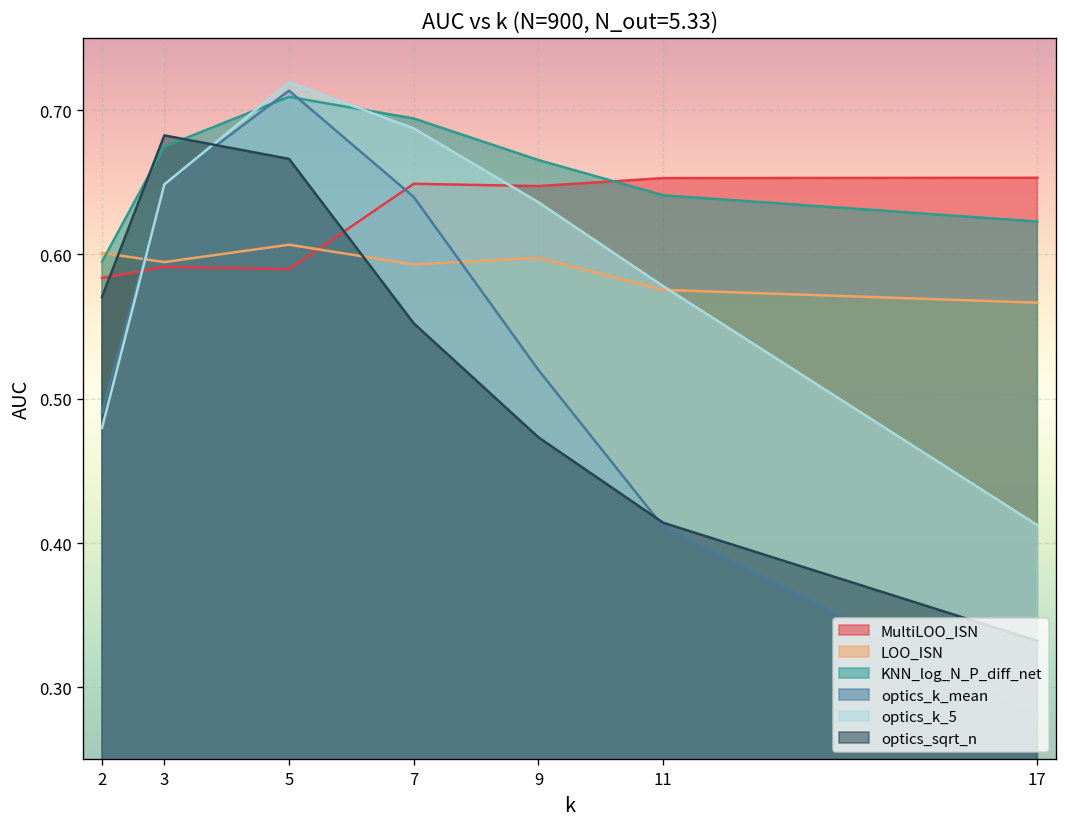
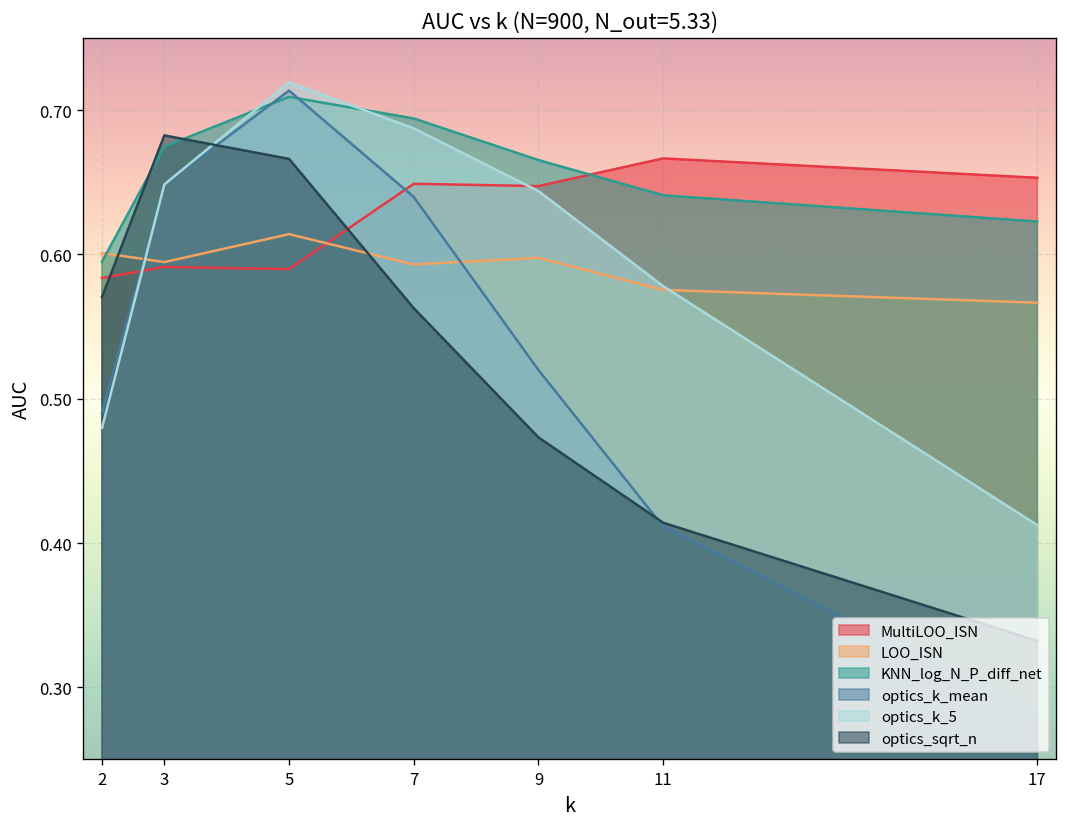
LOO_ISN, 5: 0.607 -> 0.614
optics_sqrt_n, 7: 0.552 -> 0.563
optics_k_5, 9: 0.636 -> 0.644
MultiLOO_ISN, 11: 0.653 -> 0.667
